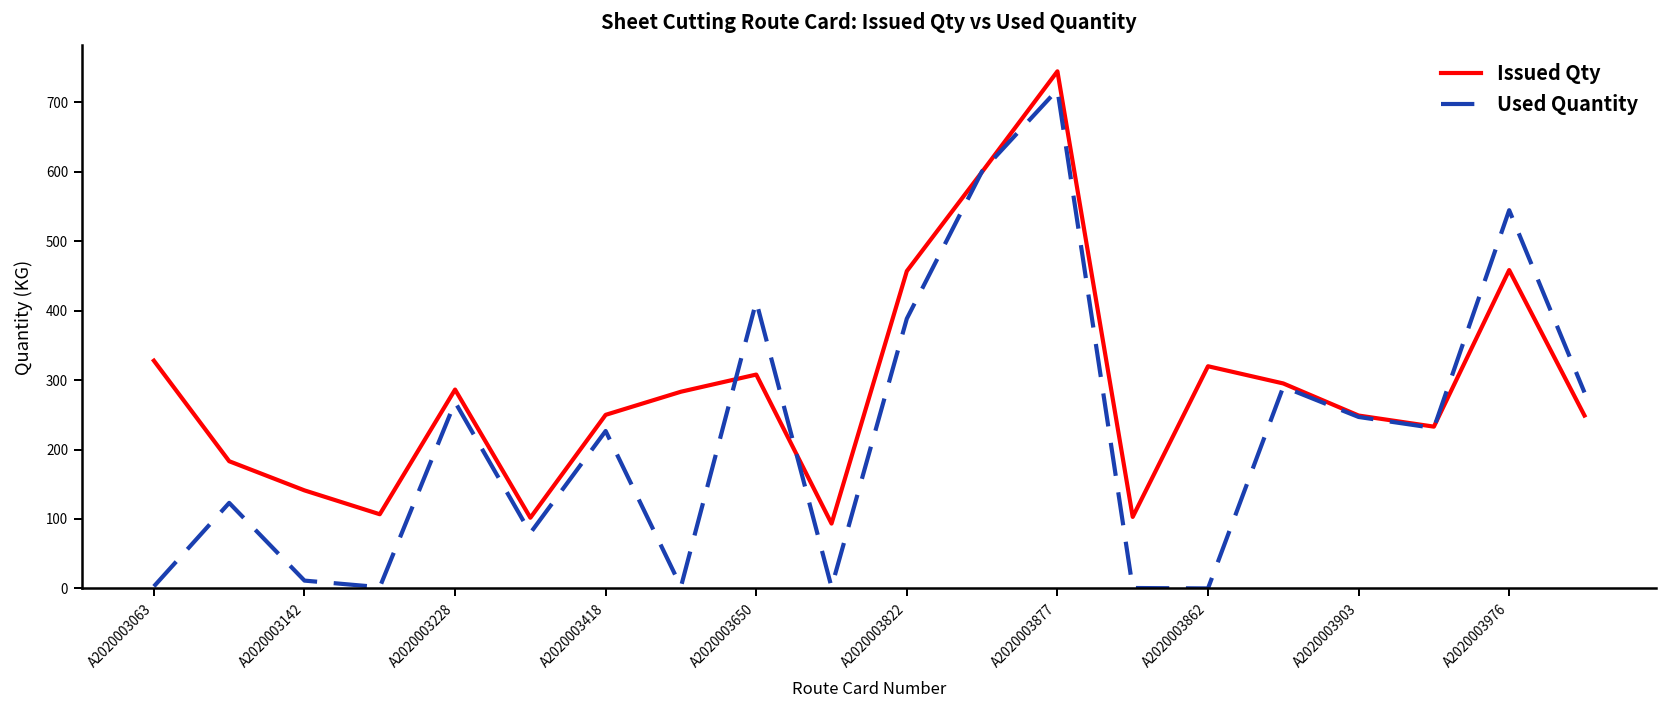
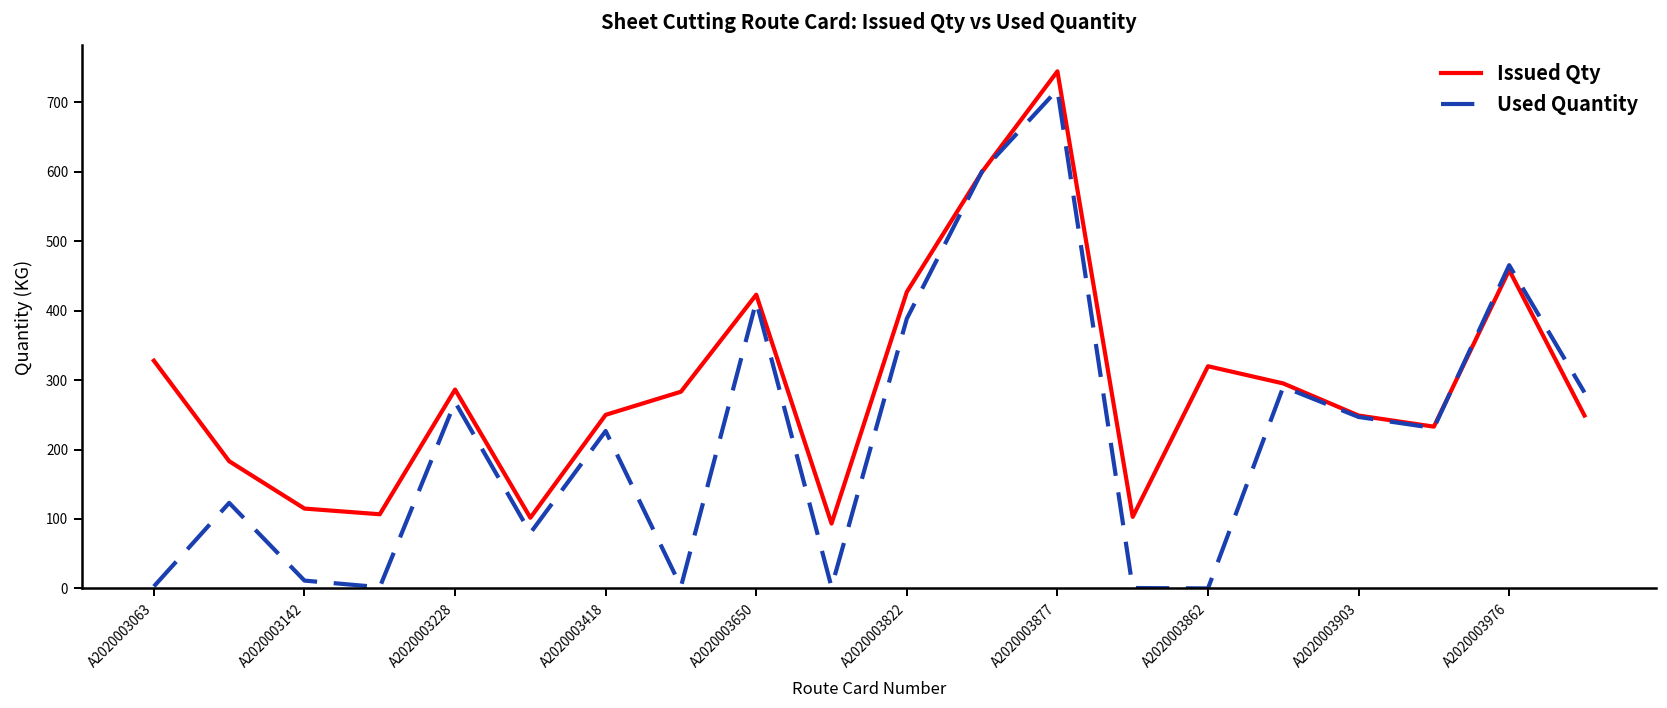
Issued Qty, A2020003142: 140 -> 120
Issued Qty, A2020003650: 310 -> 420
Issued Qty, A2020003822: 460 -> 430
Used Quantity, A2020003976: 540 -> 470
